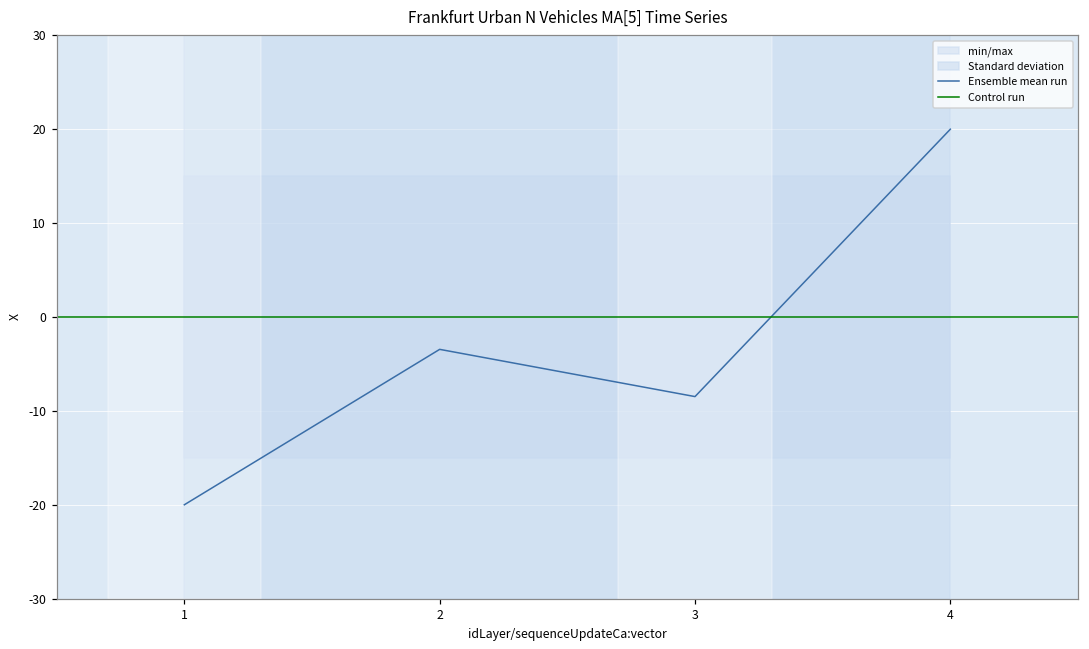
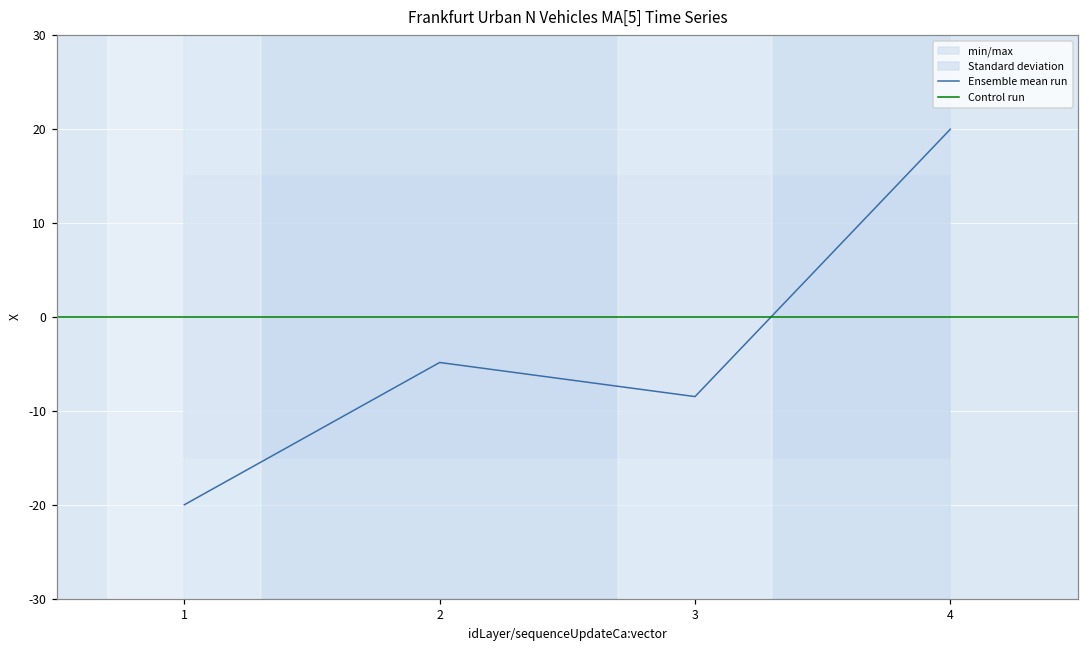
Ensemble mean run, 2: -3 -> -5
